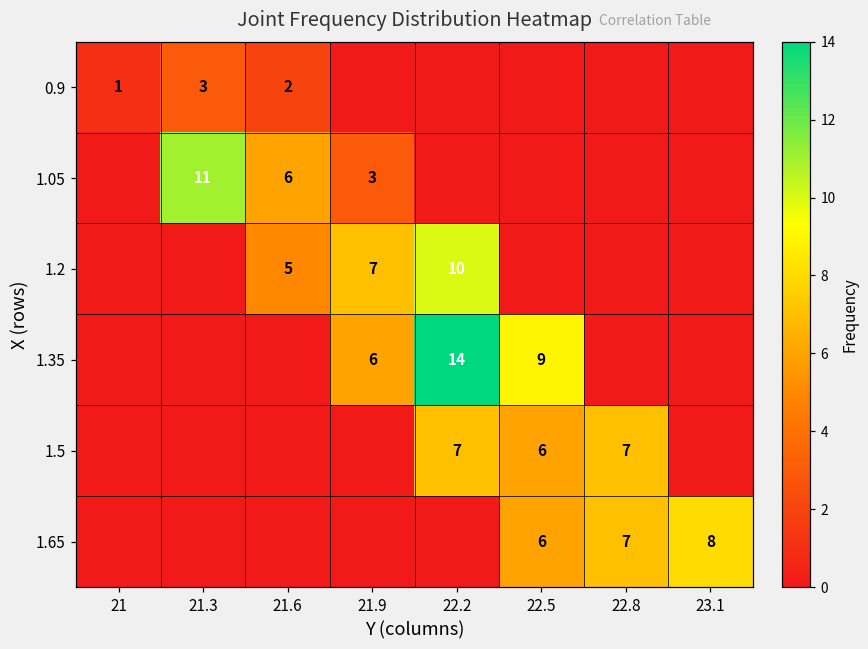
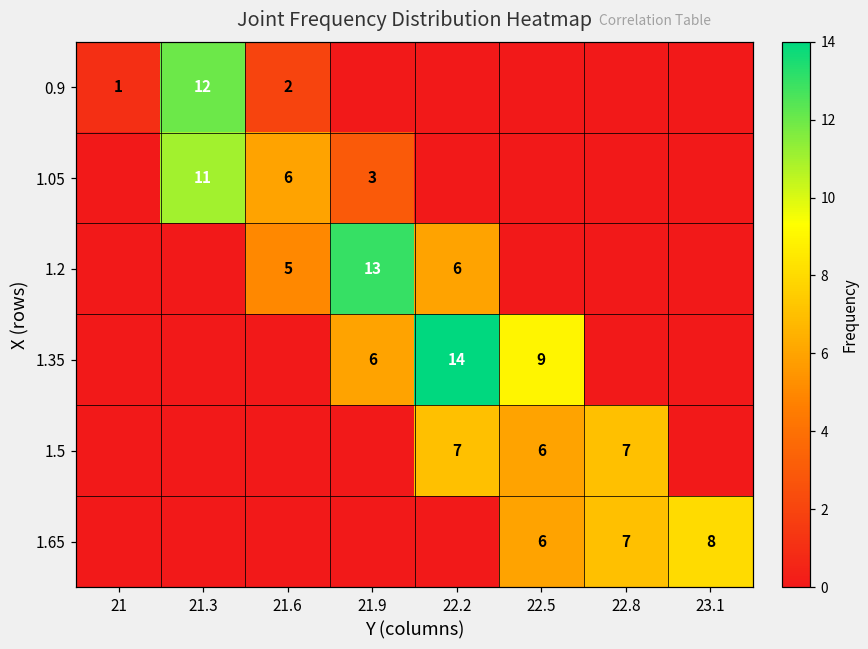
0.9, 21.3: 3 -> 12
1.2, 21.9: 7 -> 13
1.2, 22.2: 10 -> 6
